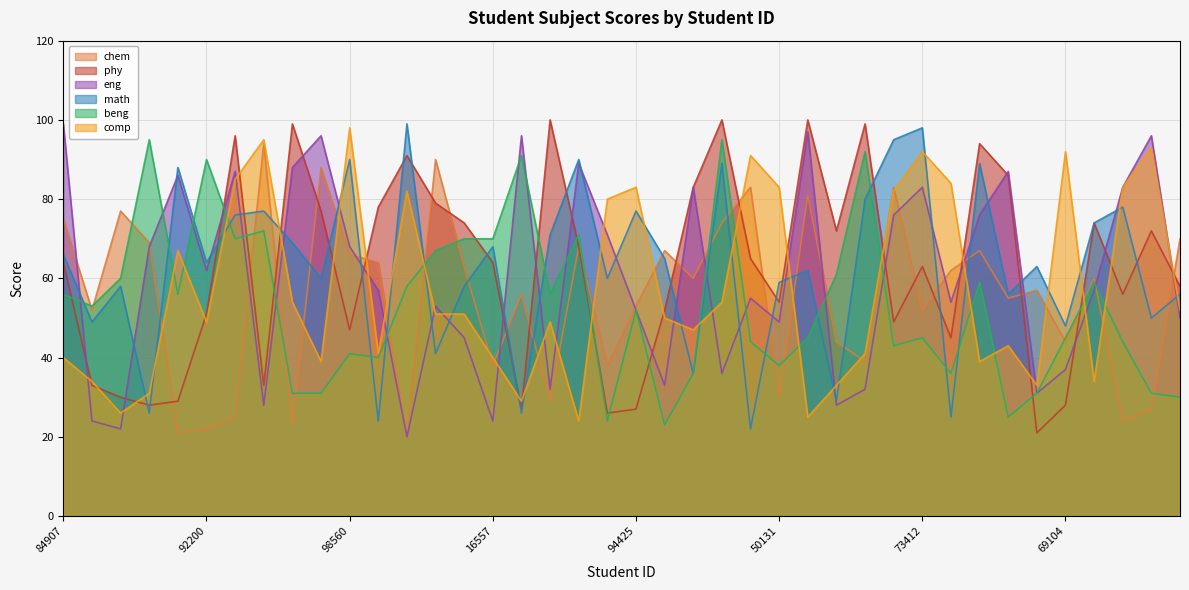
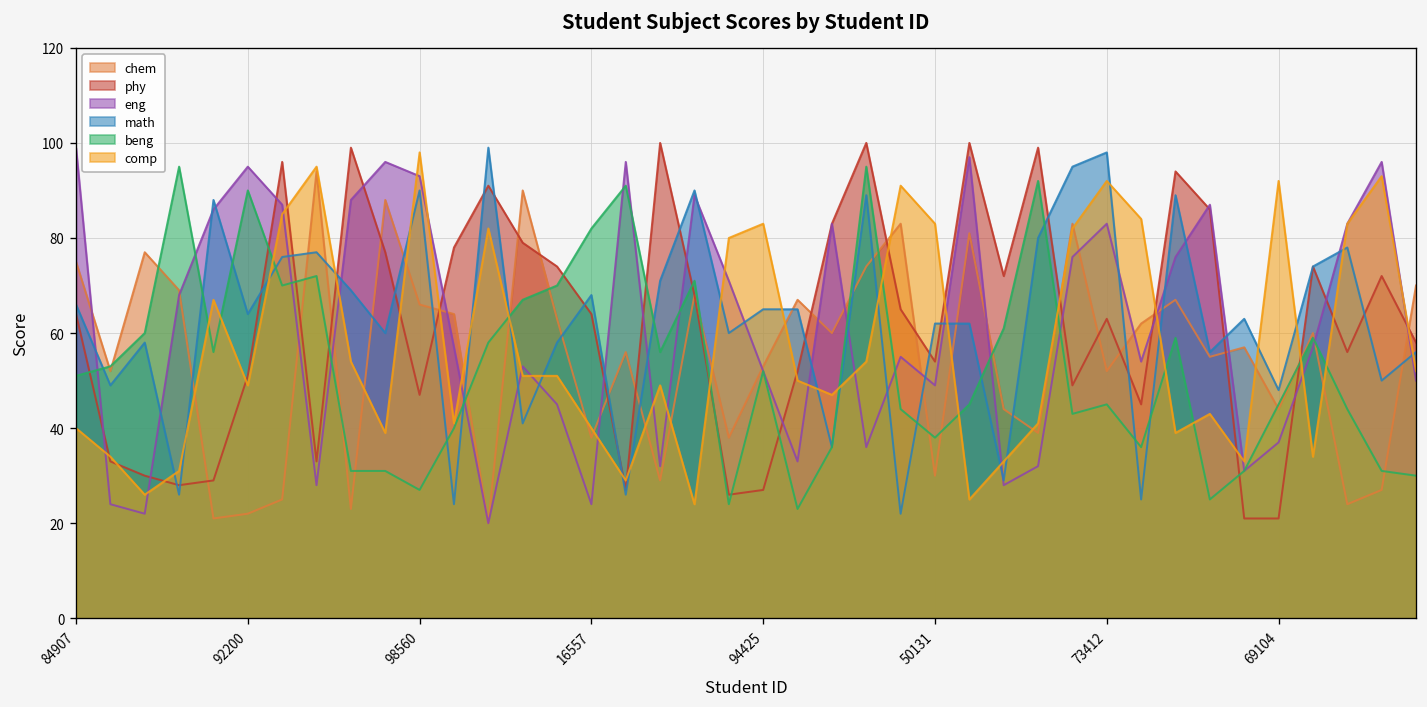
beng, 84907: 56 -> 51
eng, 92200: 62 -> 95
eng, 98560: 68 -> 93
beng, 98560: 41 -> 27
beng, 16557: 70 -> 82
math, 94425: 77 -> 65
math, 50131: 59 -> 62
phy, 69104: 28 -> 21
